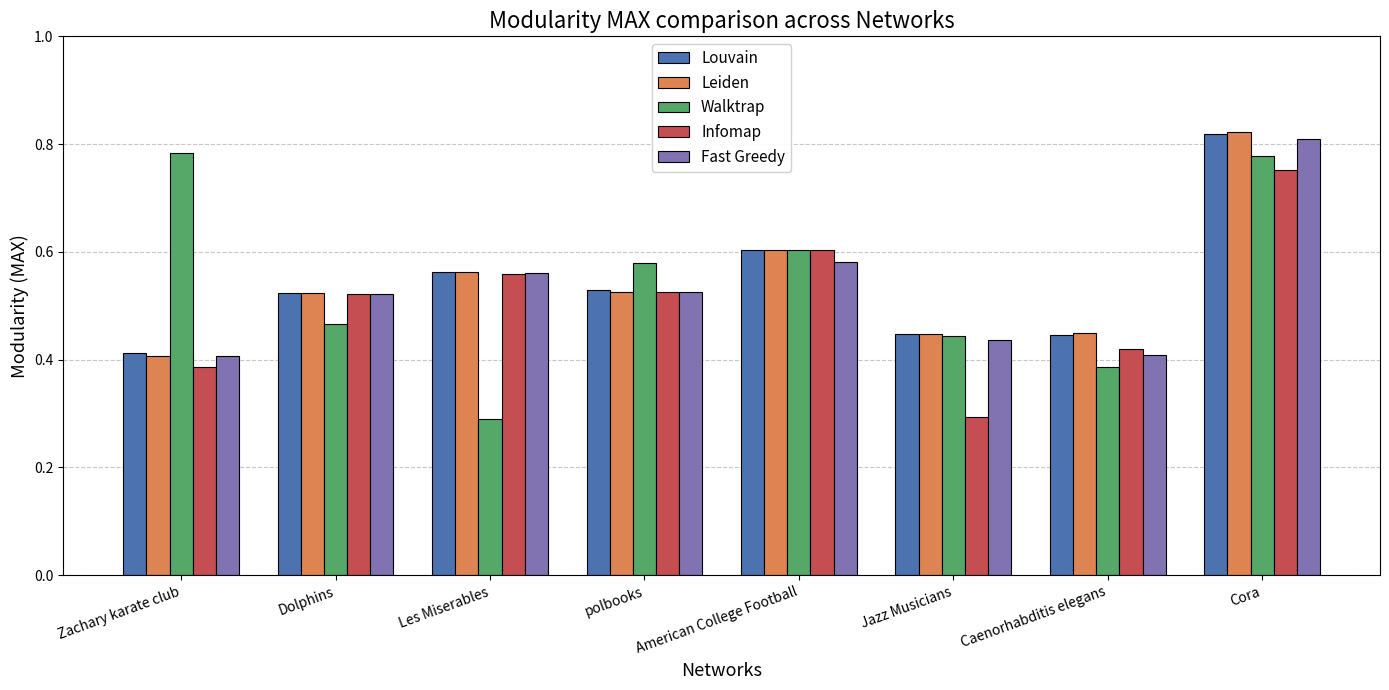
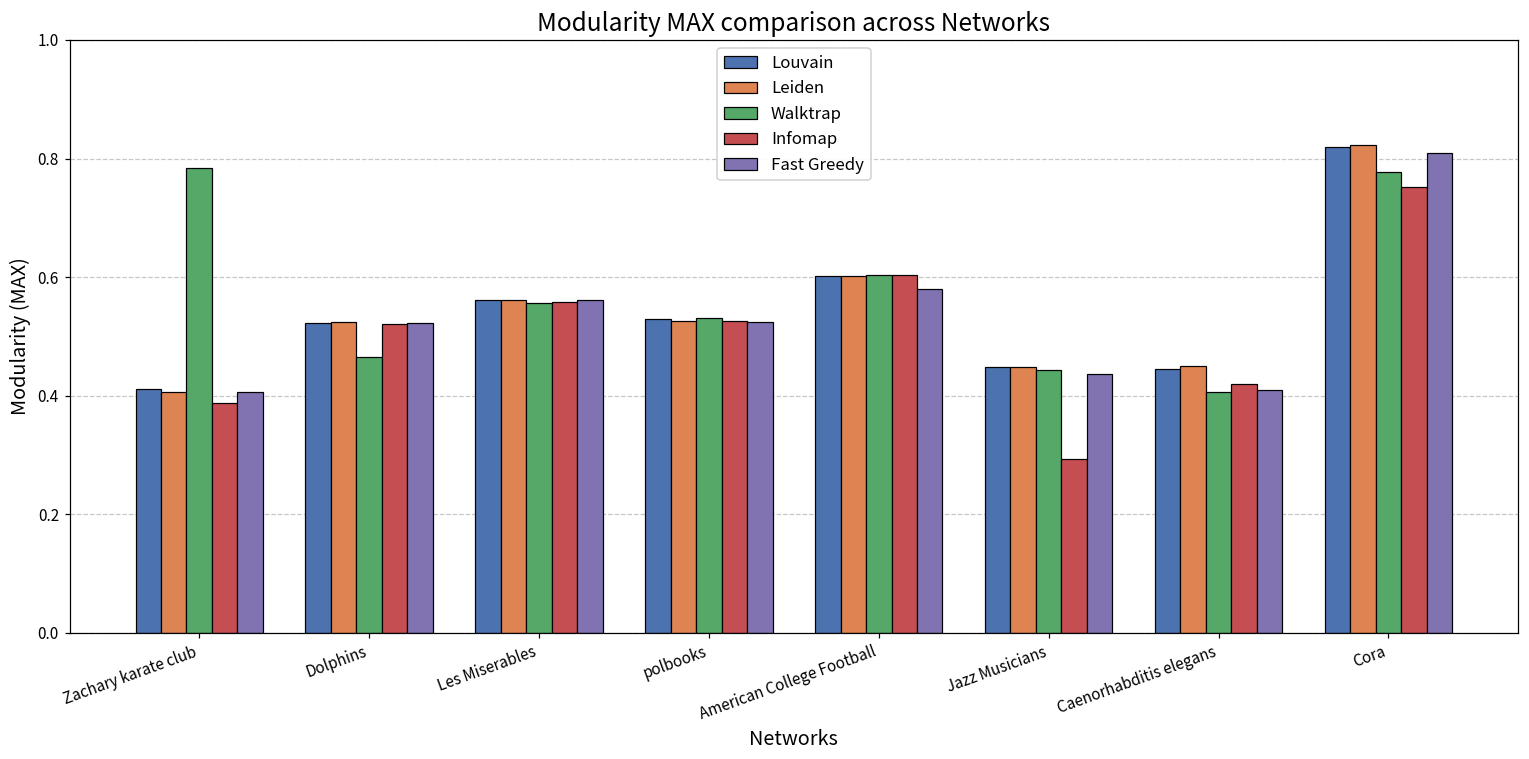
Walktrap, Les Miserables: 0.29 -> 0.56
Walktrap, polbooks: 0.58 -> 0.53
Walktrap, Caenorhabditis elegans: 0.39 -> 0.41
